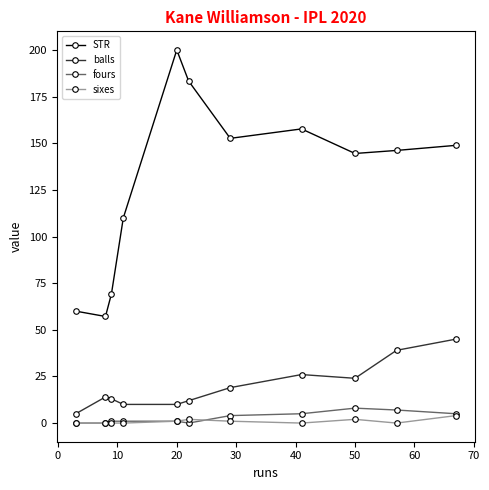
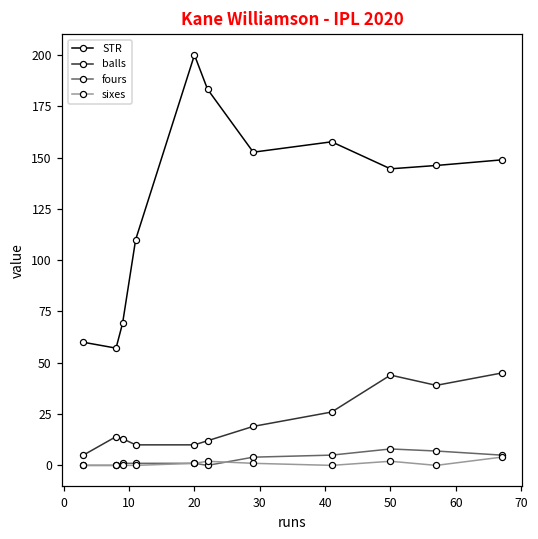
balls, 50: 24 -> 44
